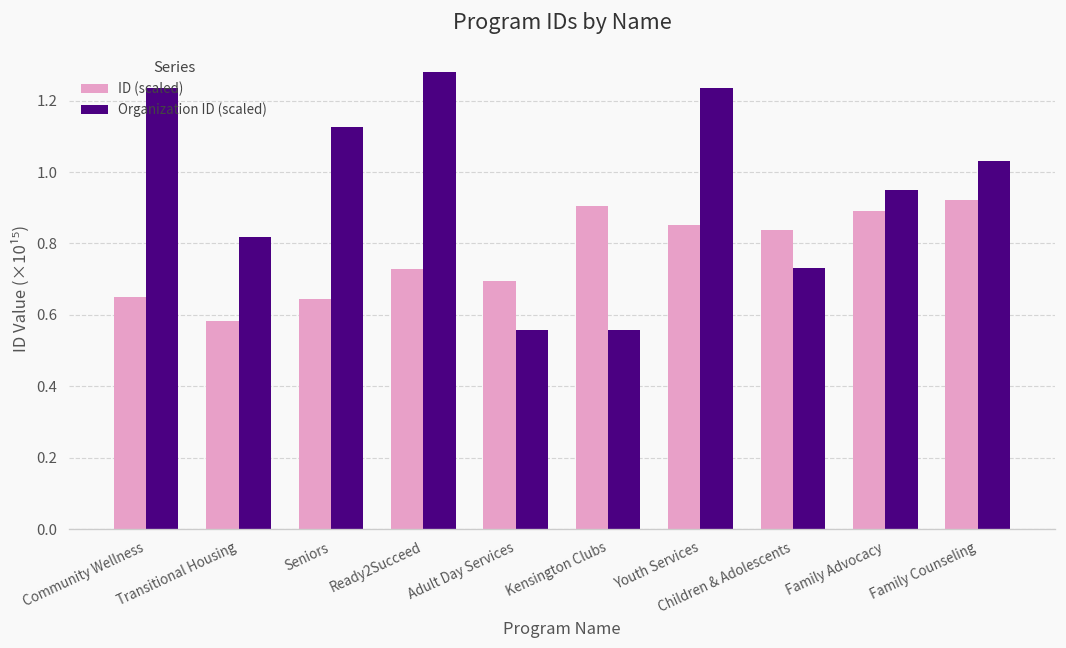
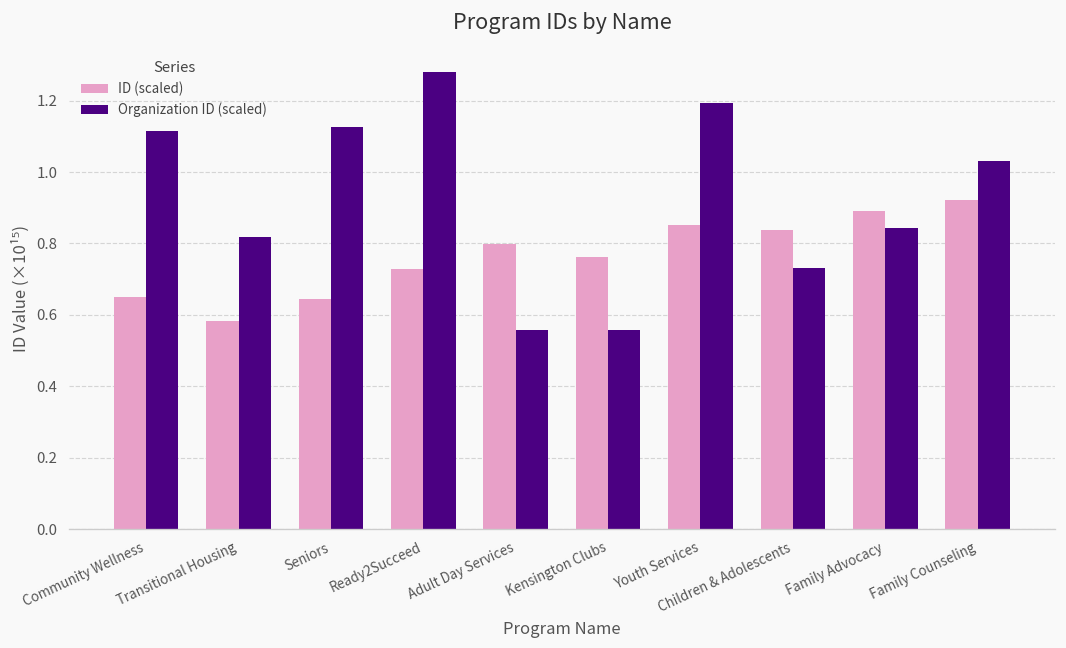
Organization ID (scaled), Community Wellness: 1.24 -> 1.11
ID (scaled), Adult Day Services: 0.70 -> 0.80
ID (scaled), Kensington Clubs: 0.91 -> 0.76
Organization ID (scaled), Youth Services: 1.24 -> 1.19
Organization ID (scaled), Family Advocacy: 0.95 -> 0.84
